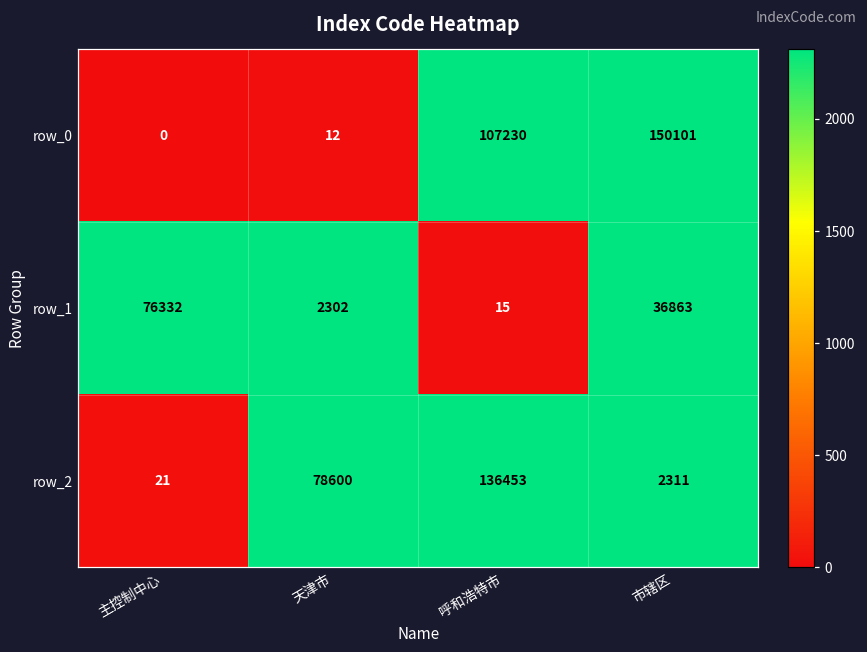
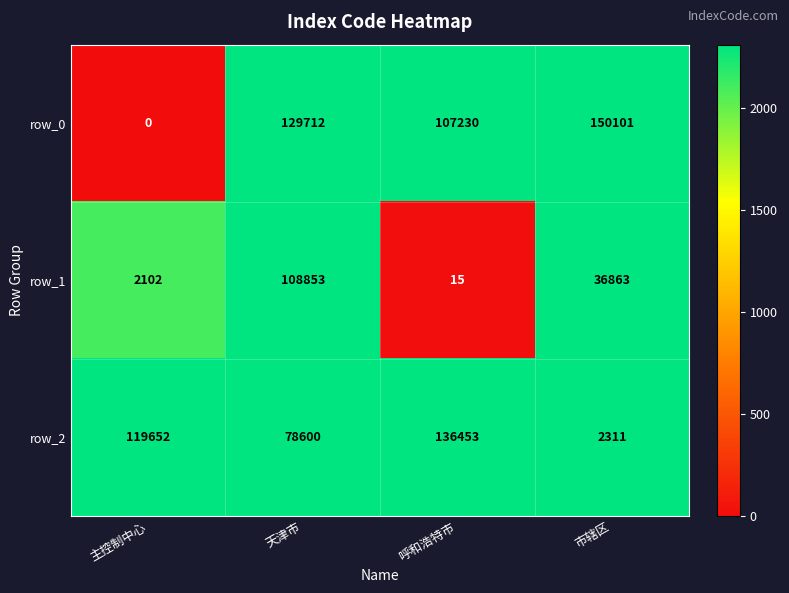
row_0, 天津市: 12 -> 129712
row_1, 主控制中心: 76332 -> 2102
row_1, 天津市: 2302 -> 108853
row_2, 主控制中心: 21 -> 119652
